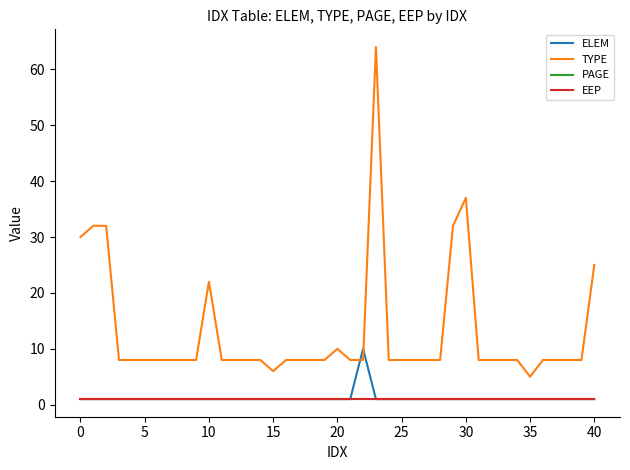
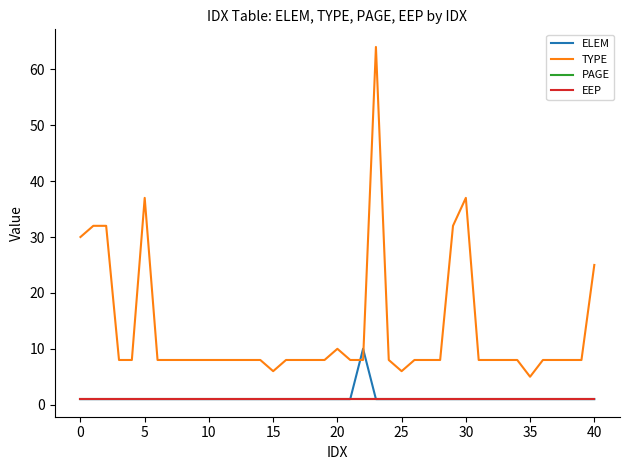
TYPE, 5: 8 -> 37
TYPE, 10: 22 -> 8
TYPE, 25: 8 -> 6
